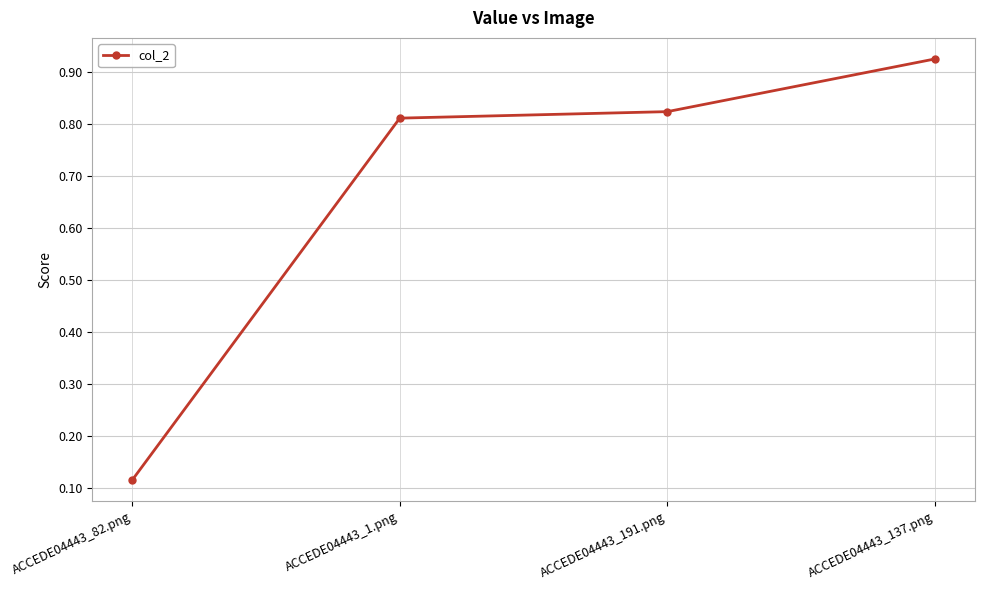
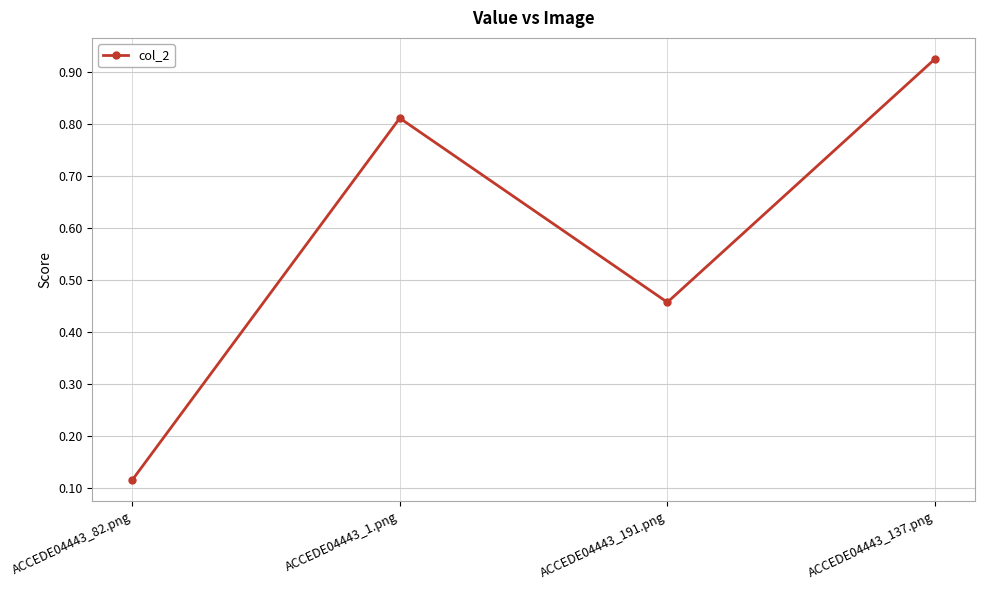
ACCEDE04443_191.png: 0.82 -> 0.46
